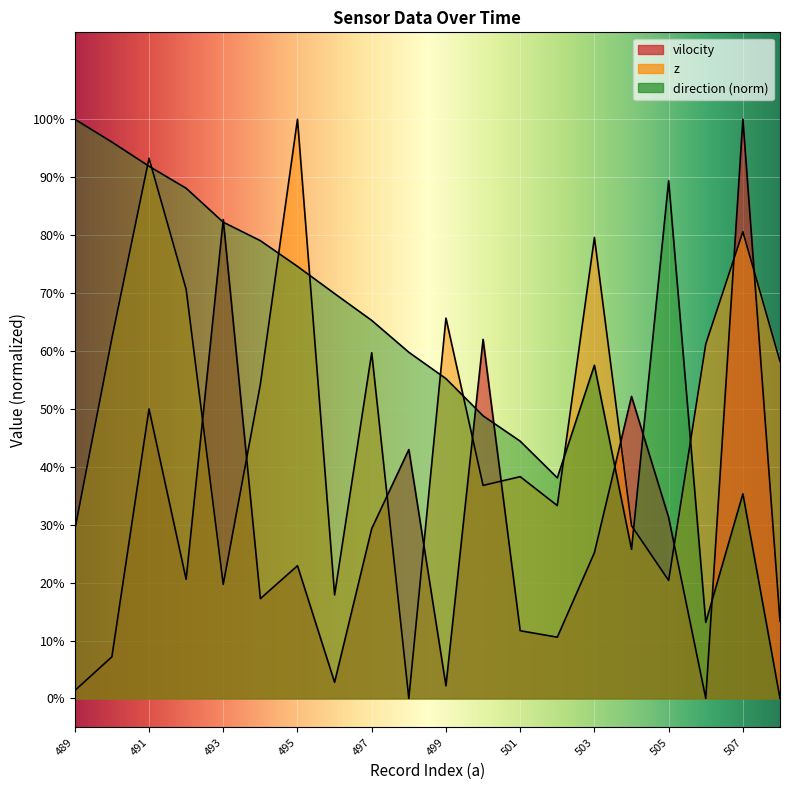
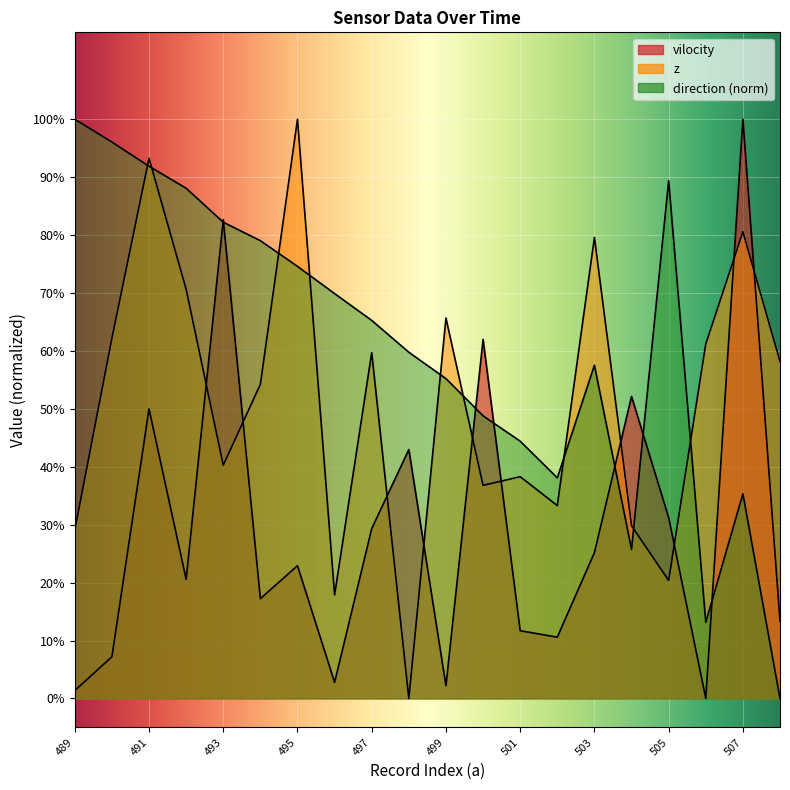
z, 493: 20% -> 40%
